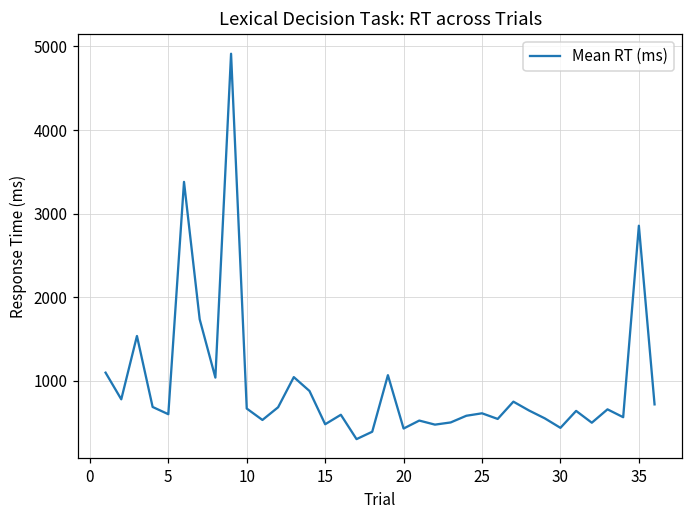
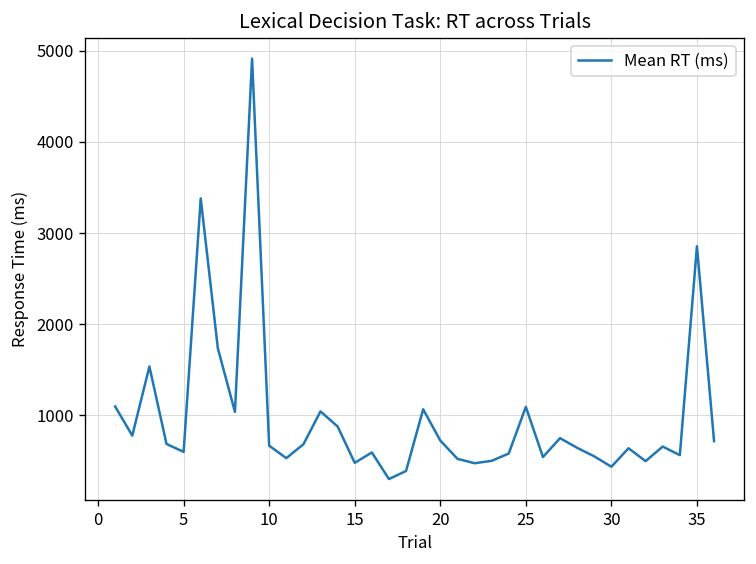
20: 400 -> 700
25: 600 -> 1100
